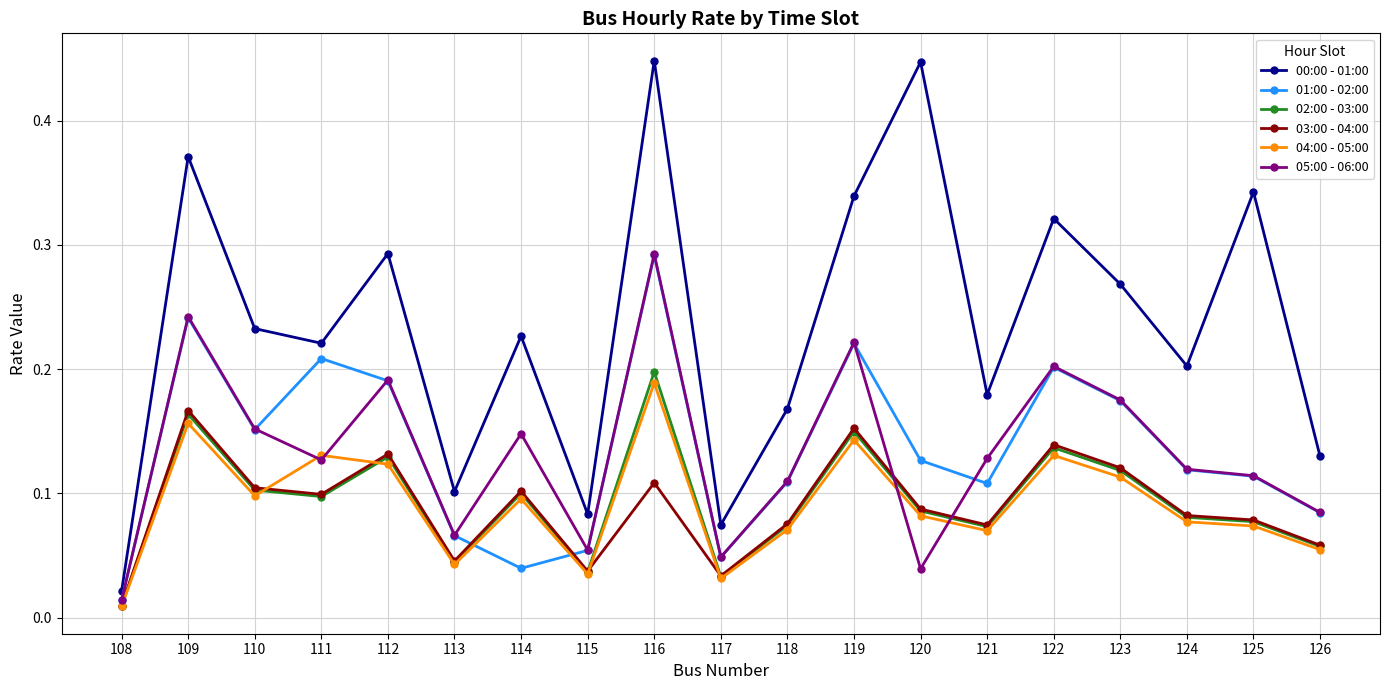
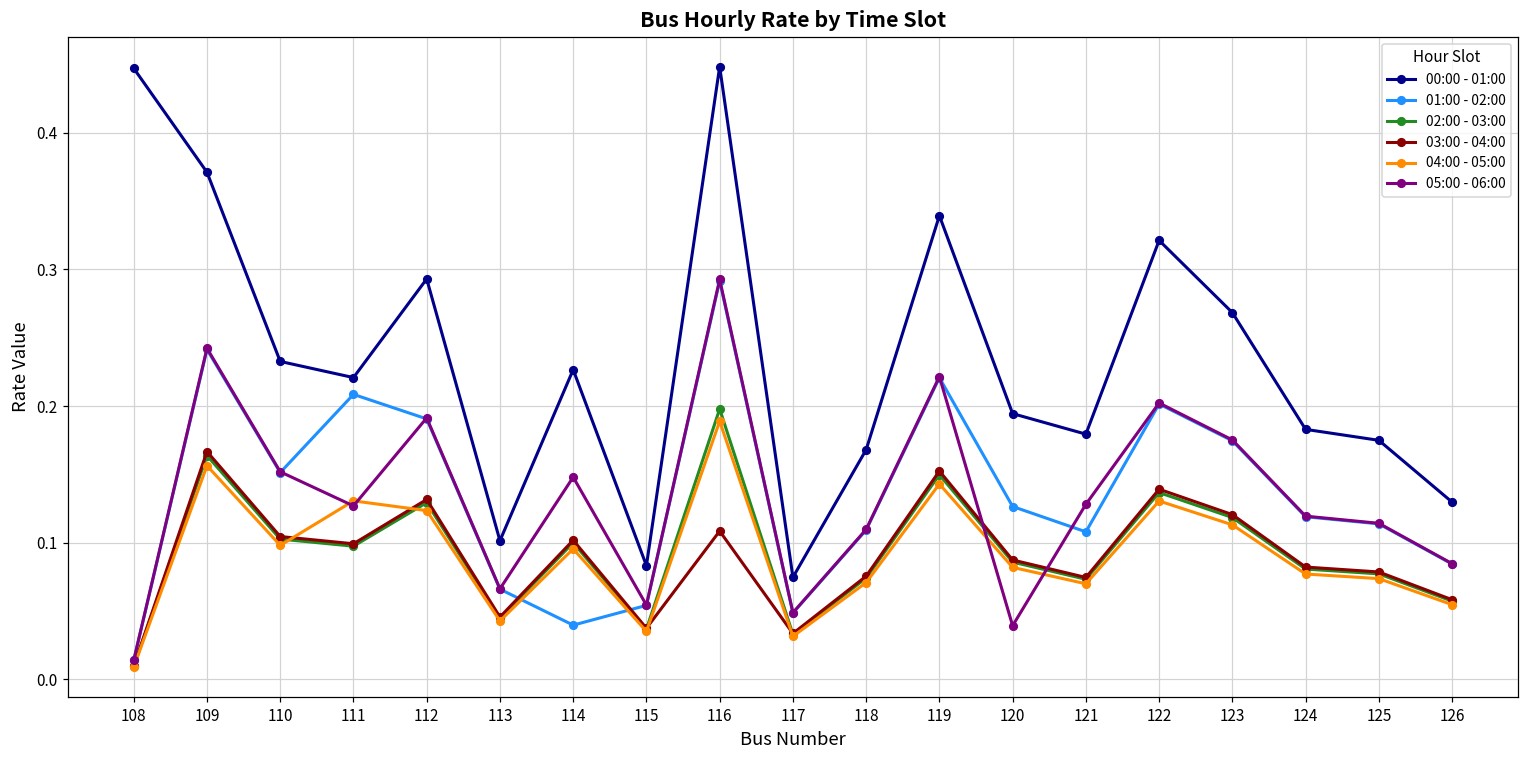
00:00 - 01:00, 108: 0.021 -> 0.447
00:00 - 01:00, 120: 0.447 -> 0.194
00:00 - 01:00, 124: 0.203 -> 0.183
00:00 - 01:00, 125: 0.343 -> 0.175
